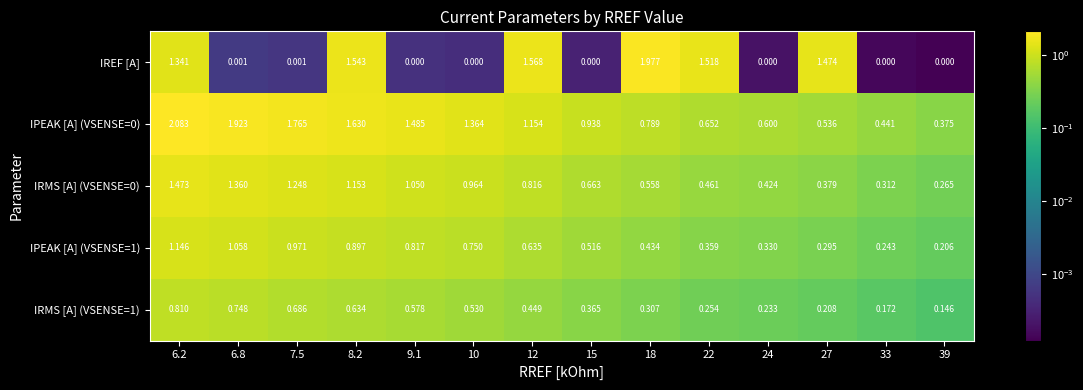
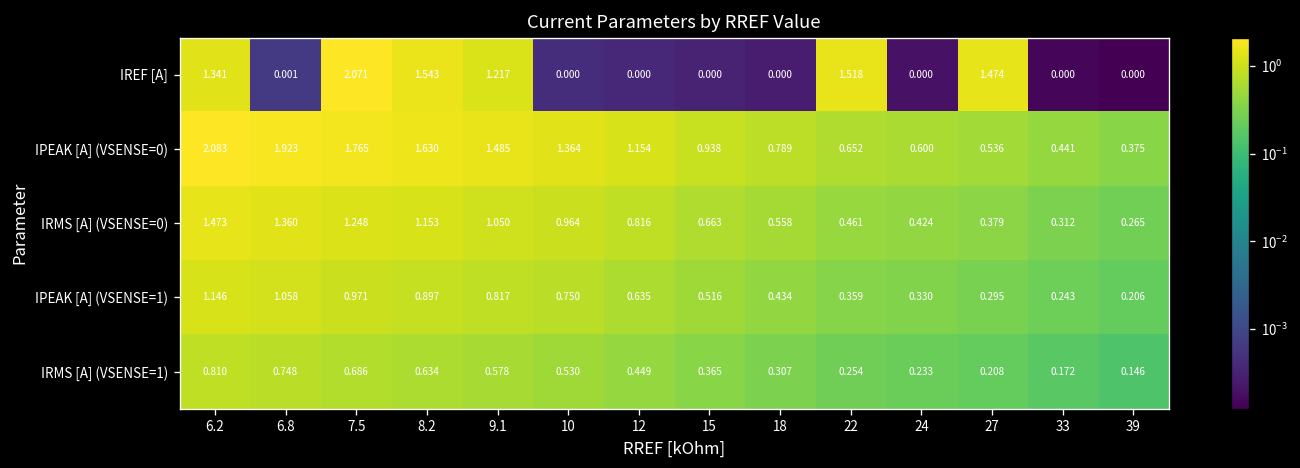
IREF [A], 7.5: 0.001 -> 2.071
IREF [A], 9.1: 0.000 -> 1.217
IREF [A], 12: 1.568 -> 0.000
IREF [A], 18: 1.977 -> 0.000
